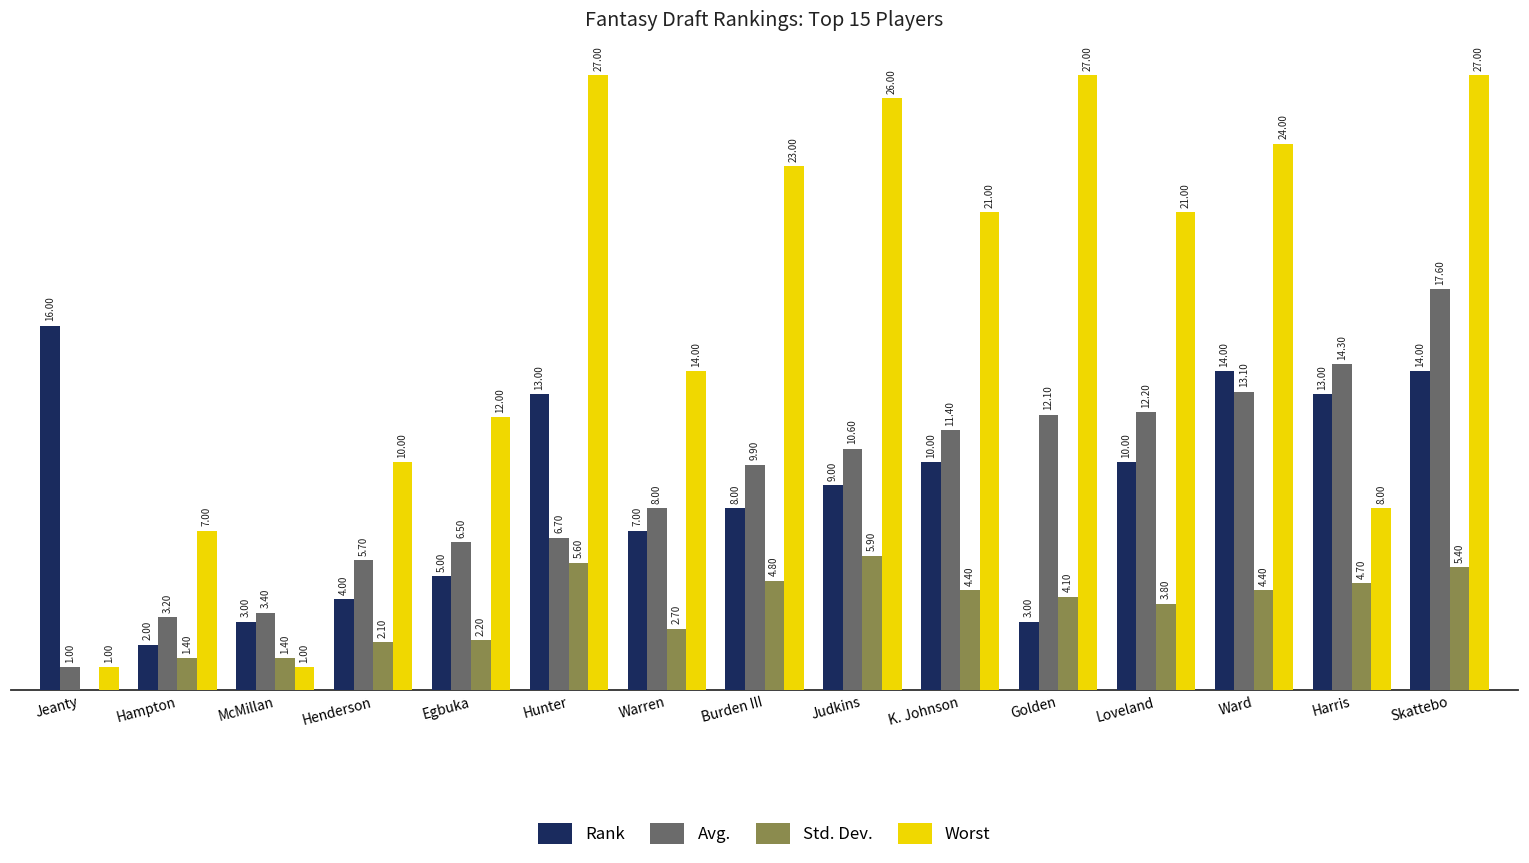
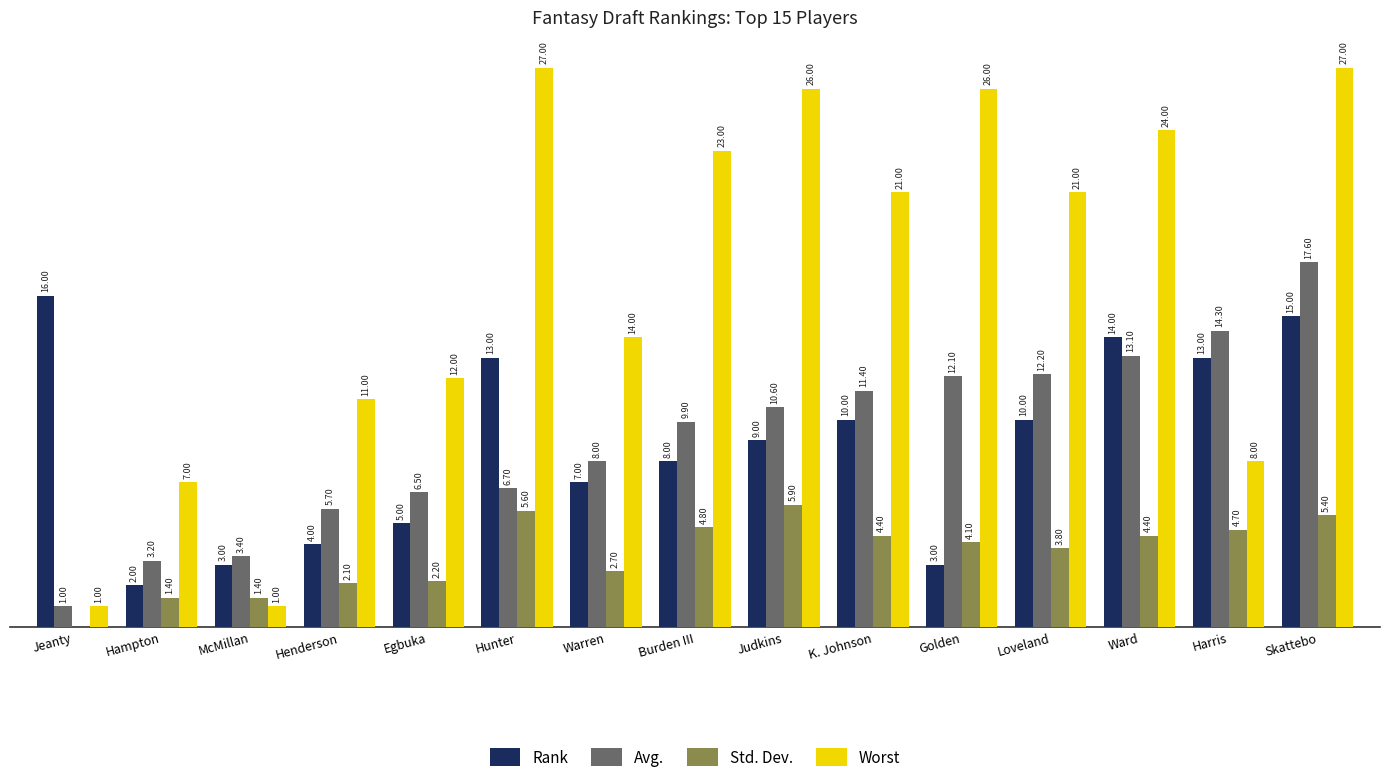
Worst, Henderson: 10.00 -> 11.00
Worst, Golden: 27.00 -> 26.00
Rank, Skattebo: 14.00 -> 15.00
